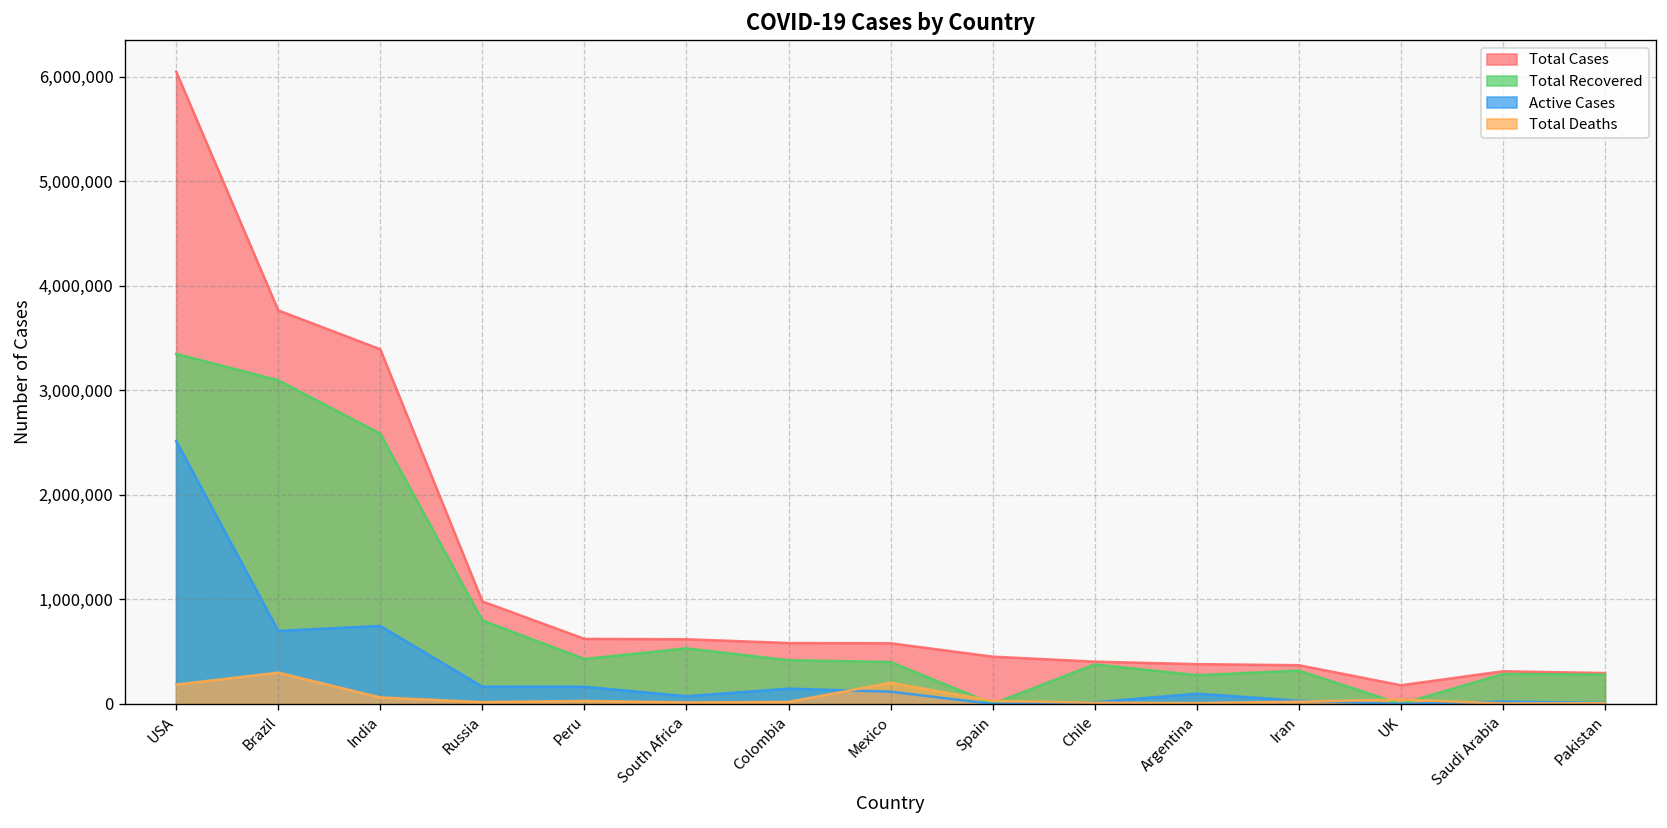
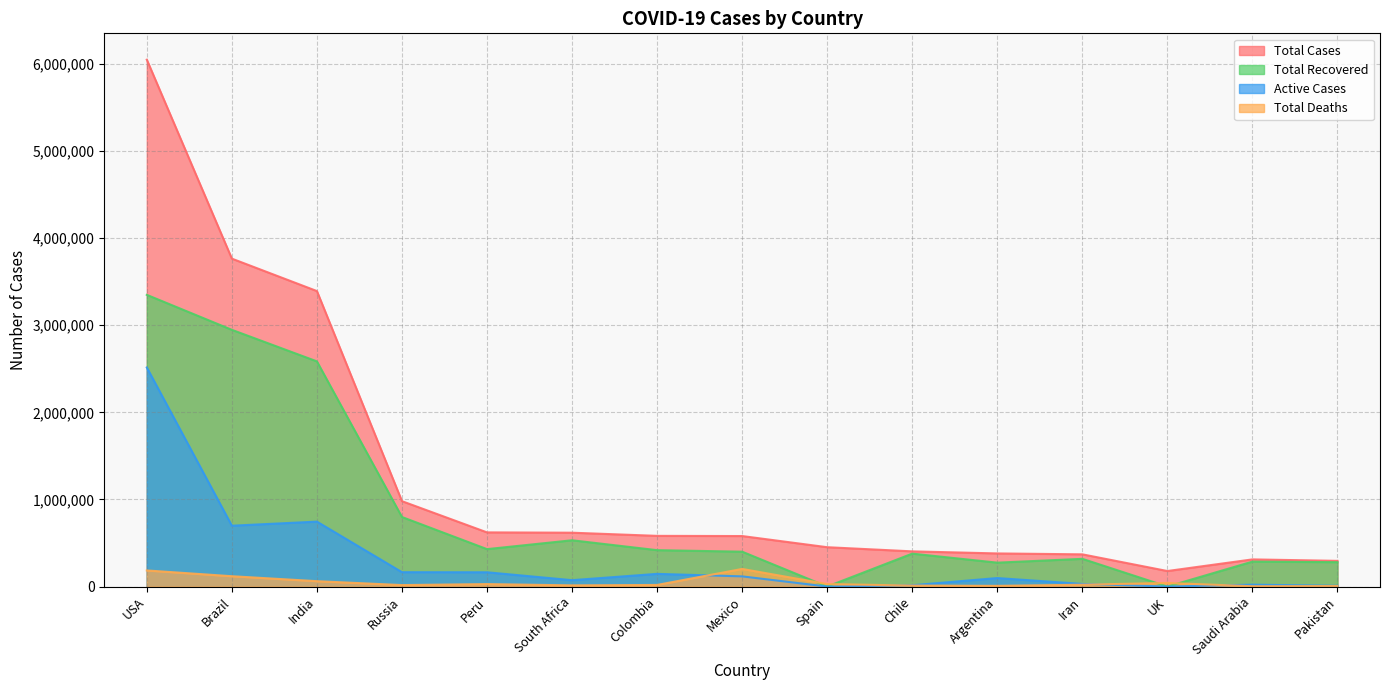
Total Recovered, Brazil: 3,100,000 -> 2,900,000
Total Deaths, Brazil: 300,000 -> 100,000
